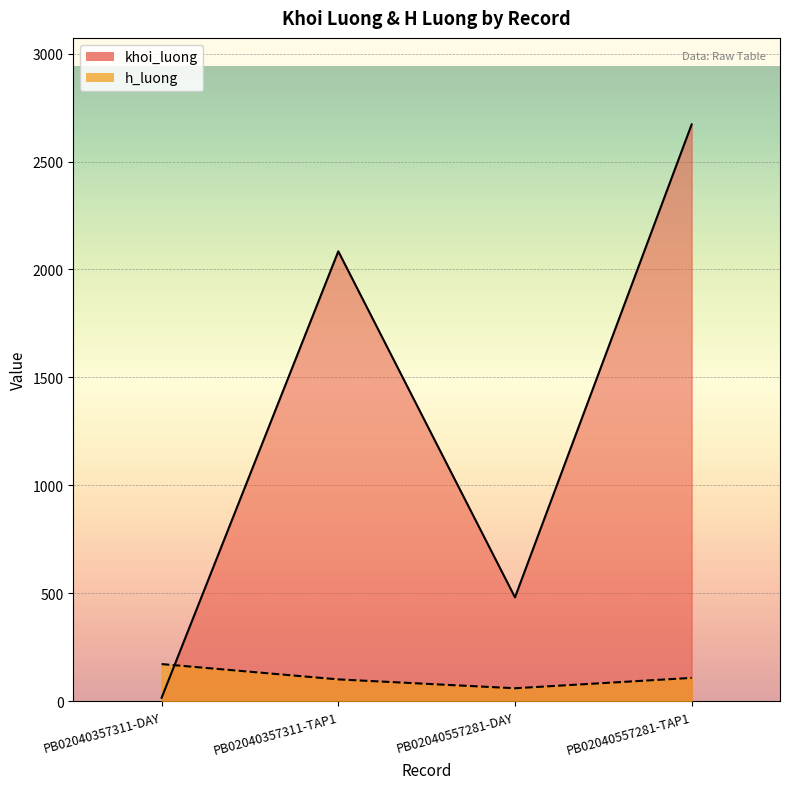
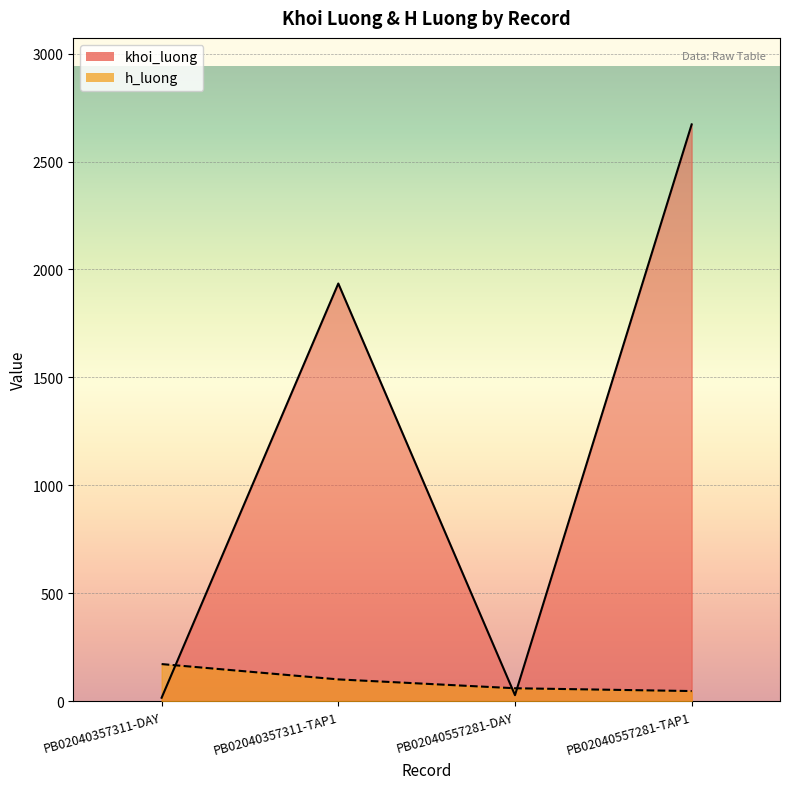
khoi_luong, PB02040357311-TAP1: 2080 -> 1940
khoi_luong, PB02040557281-DAY: 480 -> 30
h_luong, PB02040557281-TAP1: 110 -> 50
